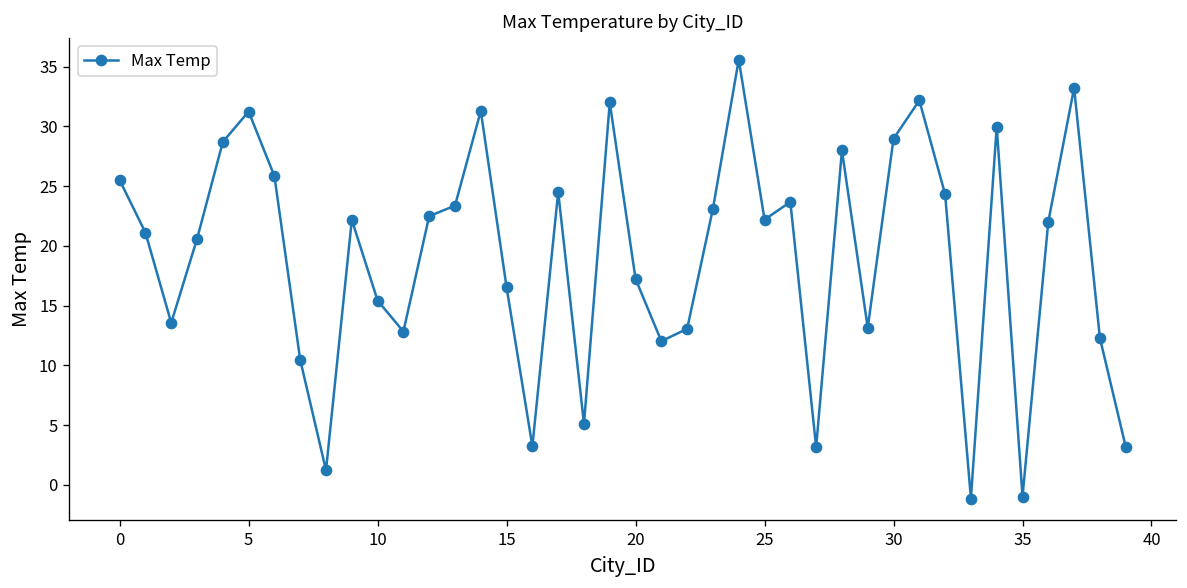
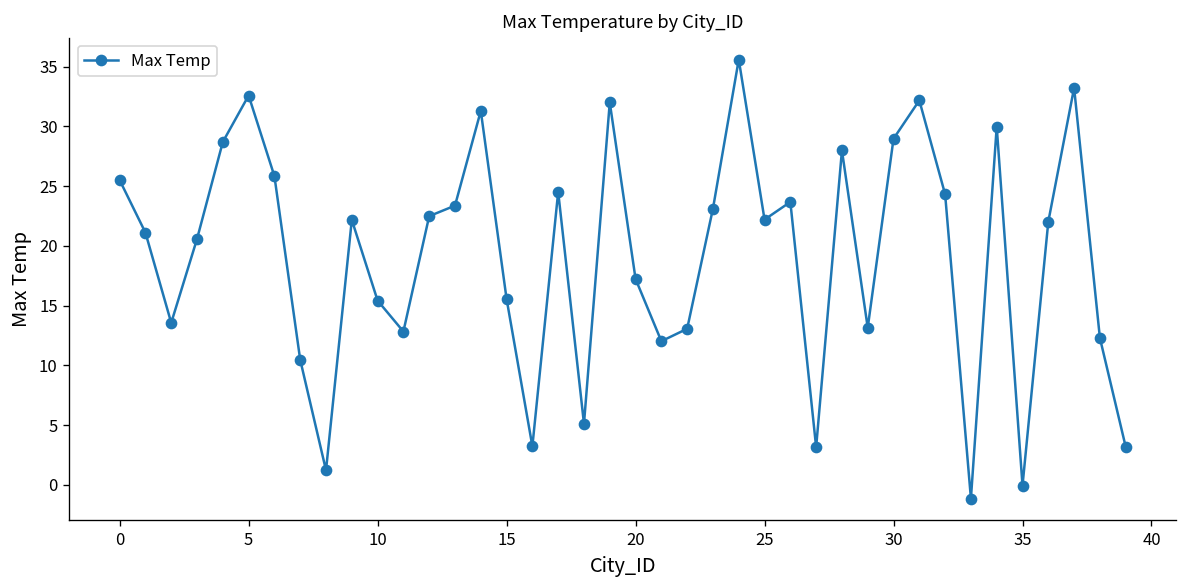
5: 31 -> 33
15: 17 -> 16
35: -1 -> 0
